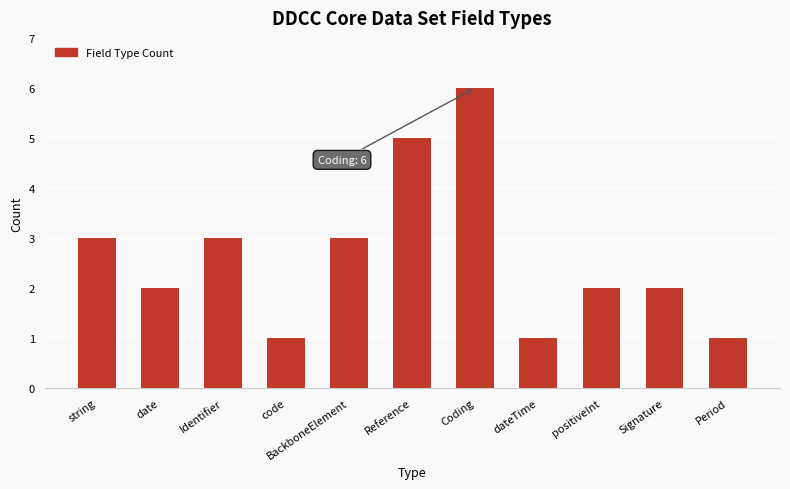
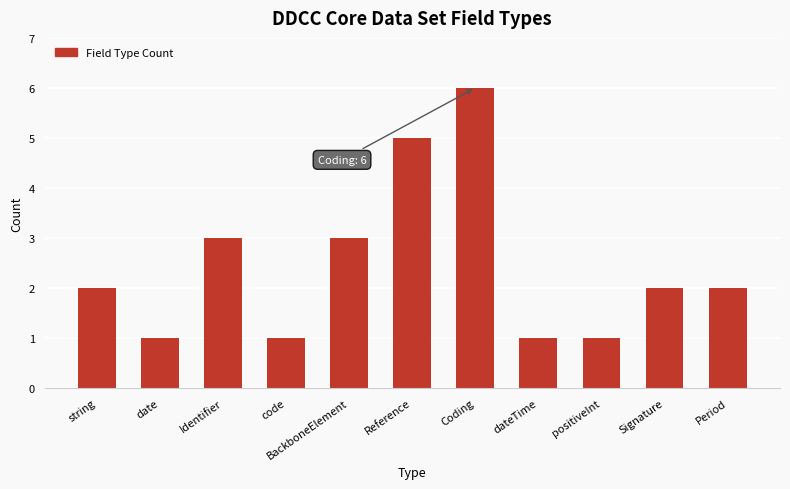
string: 3 -> 2
date: 2 -> 1
positiveInt: 2 -> 1
Period: 1 -> 2
